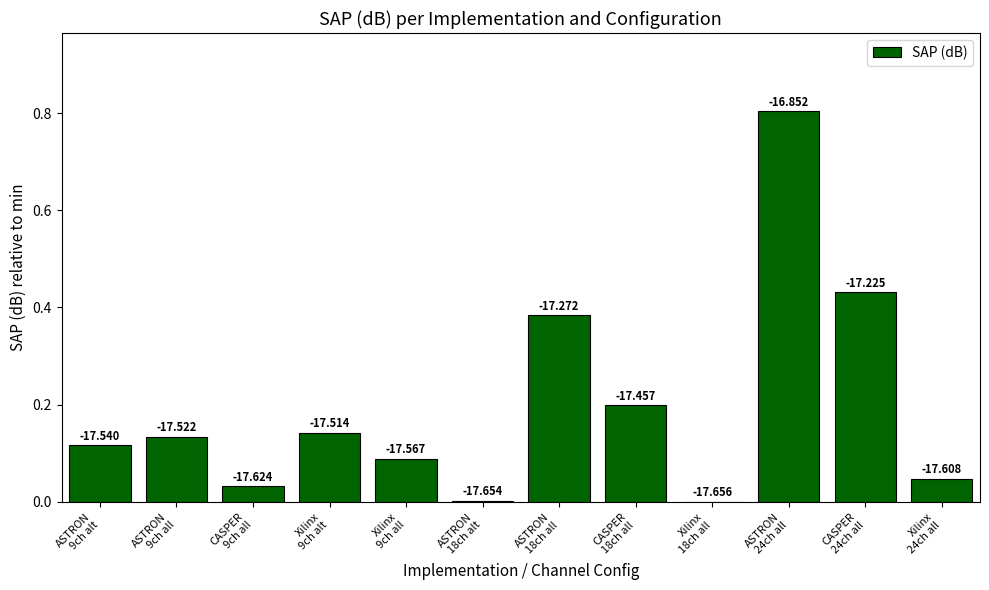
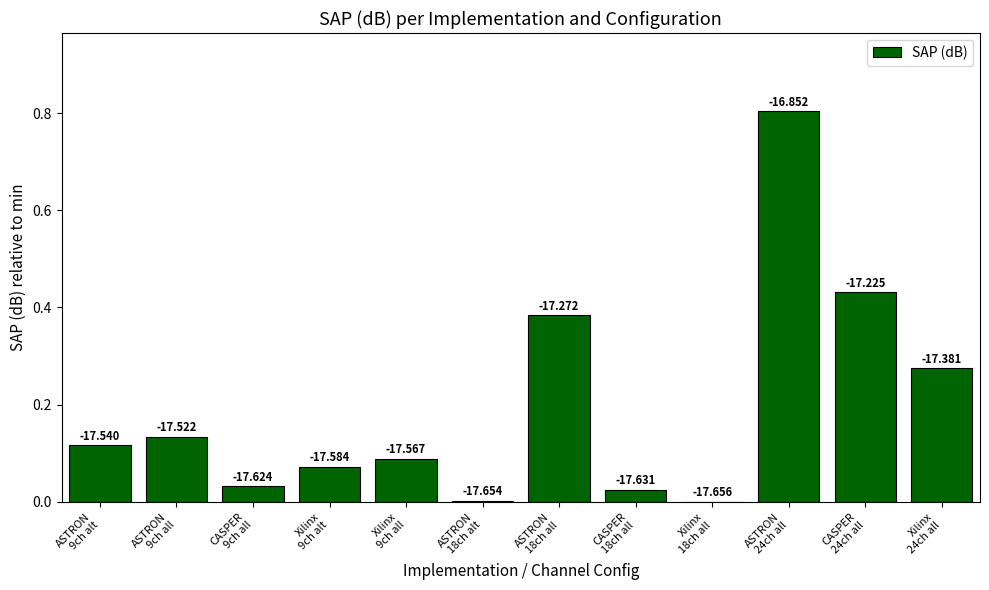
Xilinx 9ch alt: -17.514 -> -17.584
CASPER 18ch all: -17.457 -> -17.631
Xilinx 24ch all: -17.608 -> -17.381
